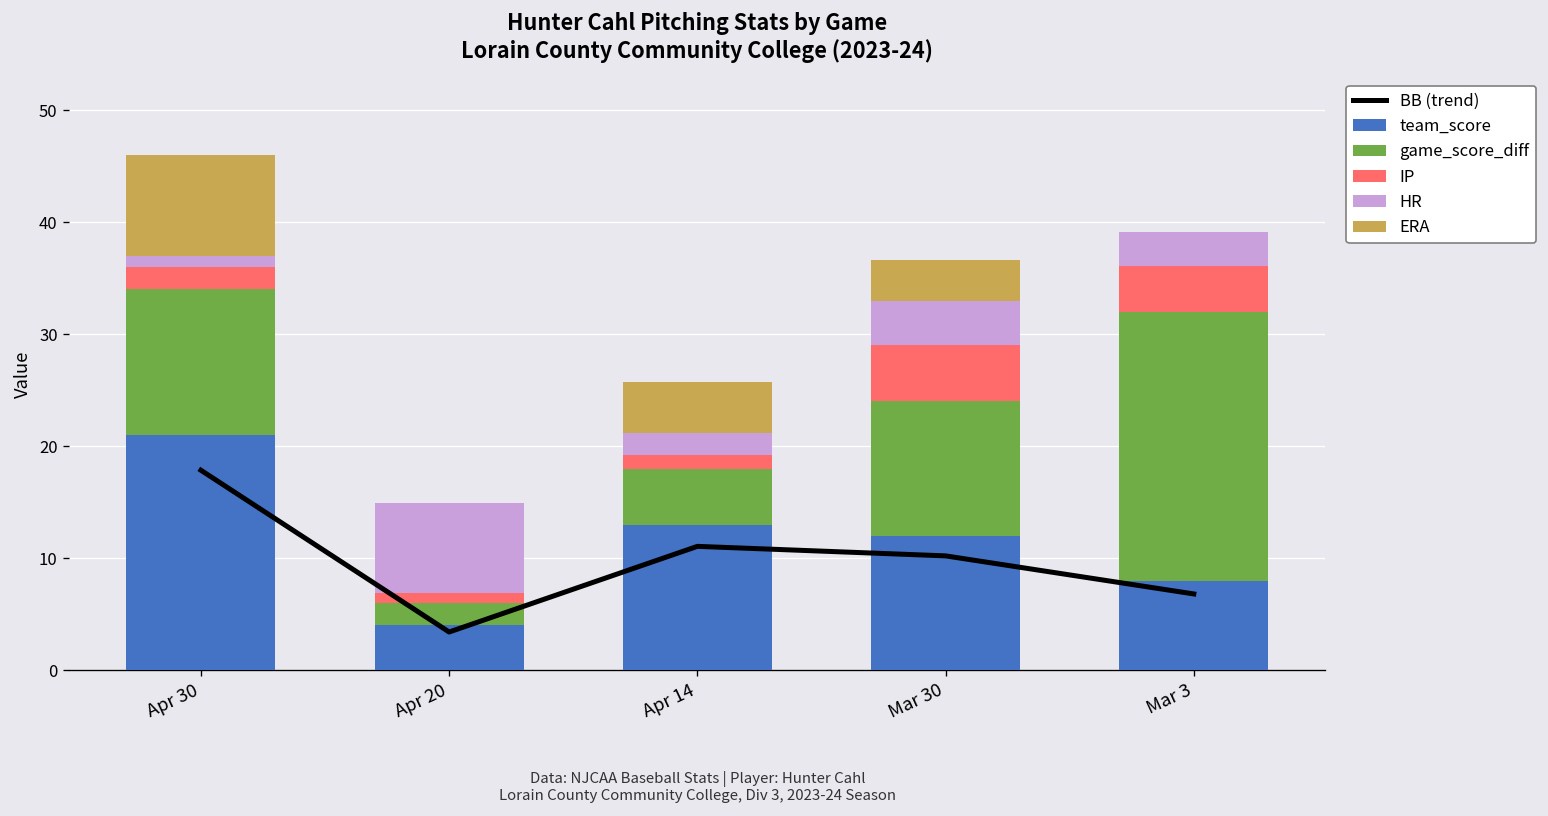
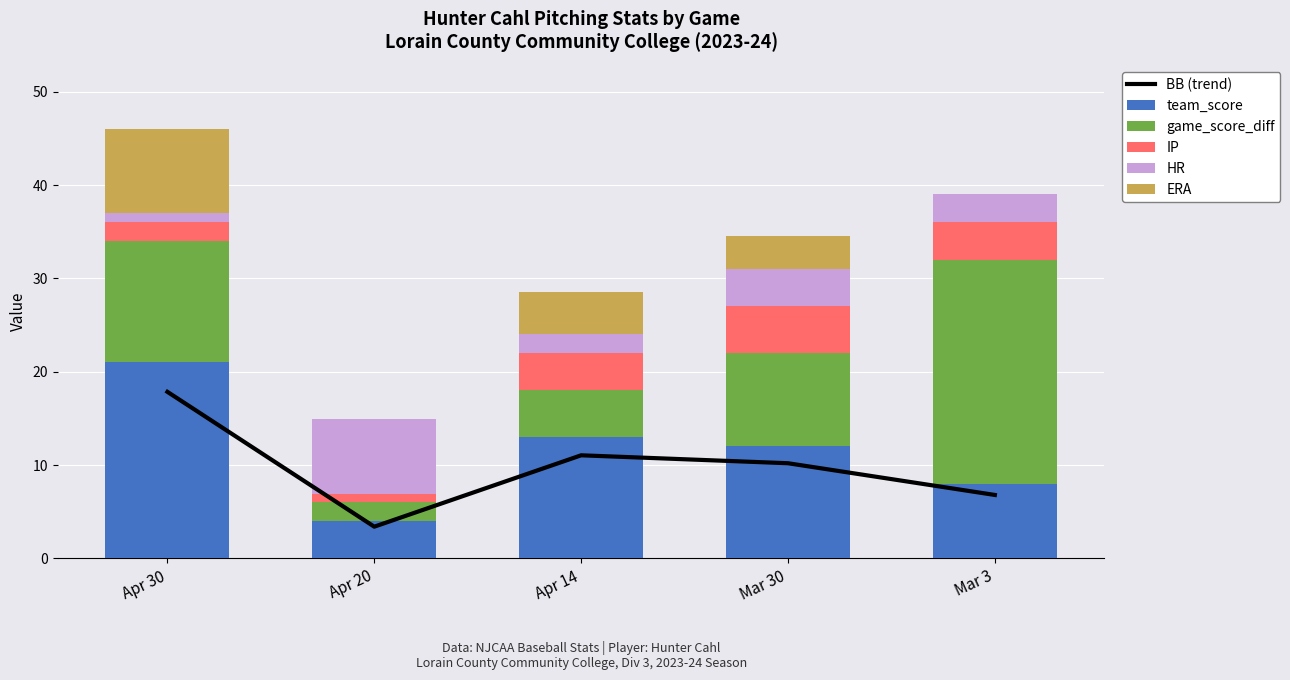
IP, Apr 14: 1 -> 4
game_score_diff, Mar 30: 12 -> 10
